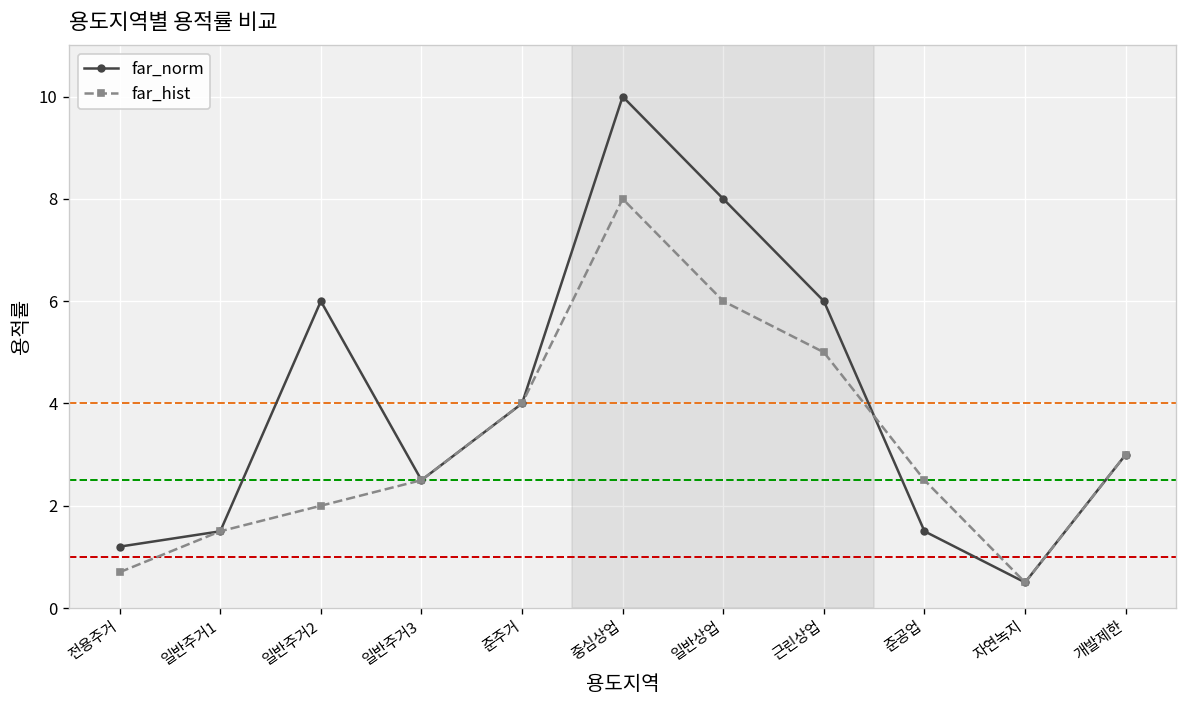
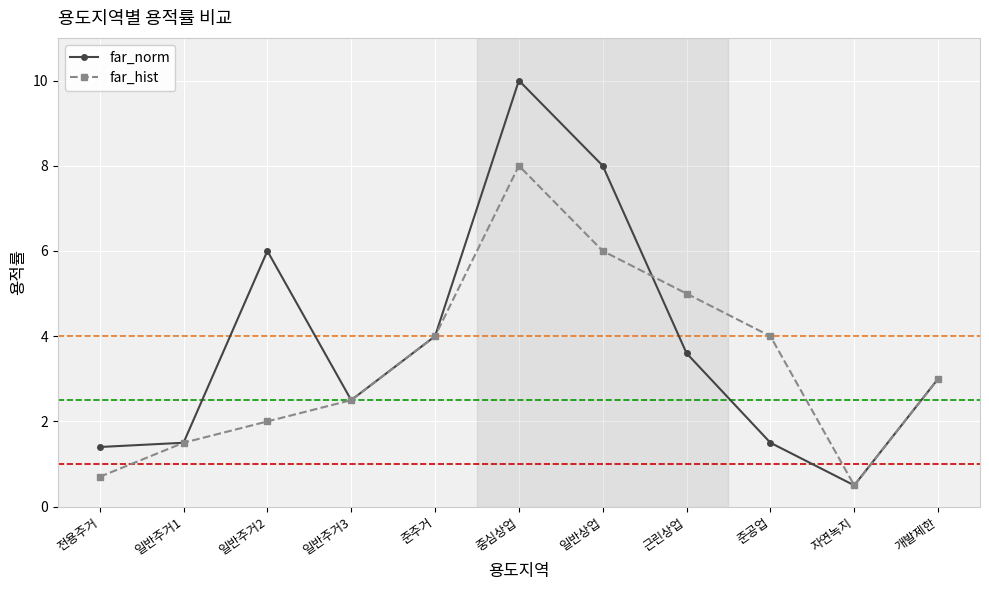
far_norm, 전용주거: 1.2 -> 1.4
far_norm, 근린상업: 6.0 -> 3.6
far_hist, 준공업: 2.5 -> 4.0
